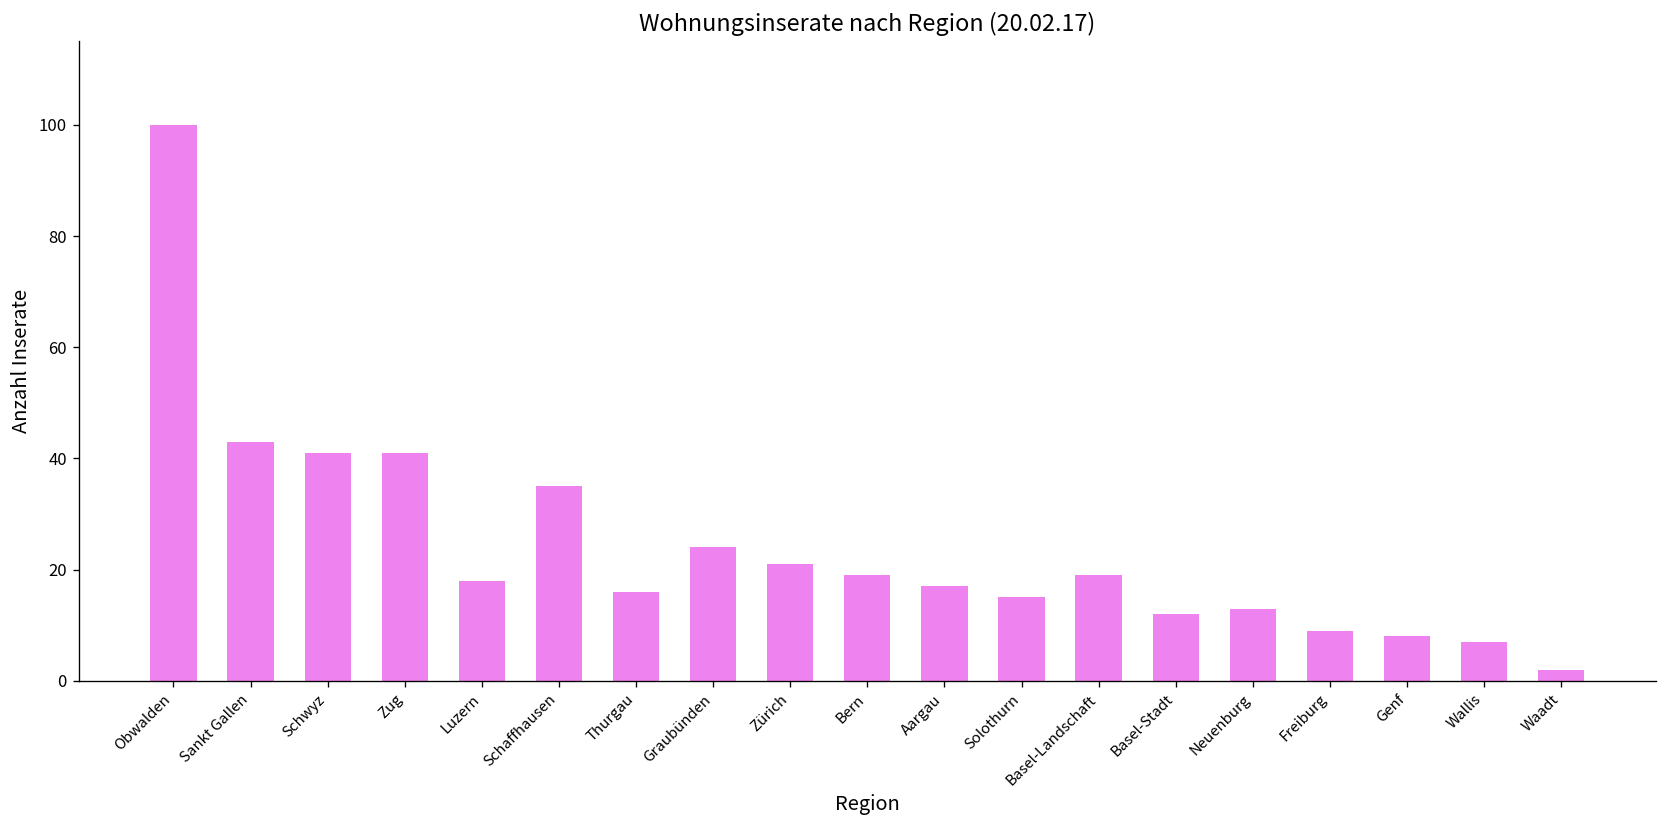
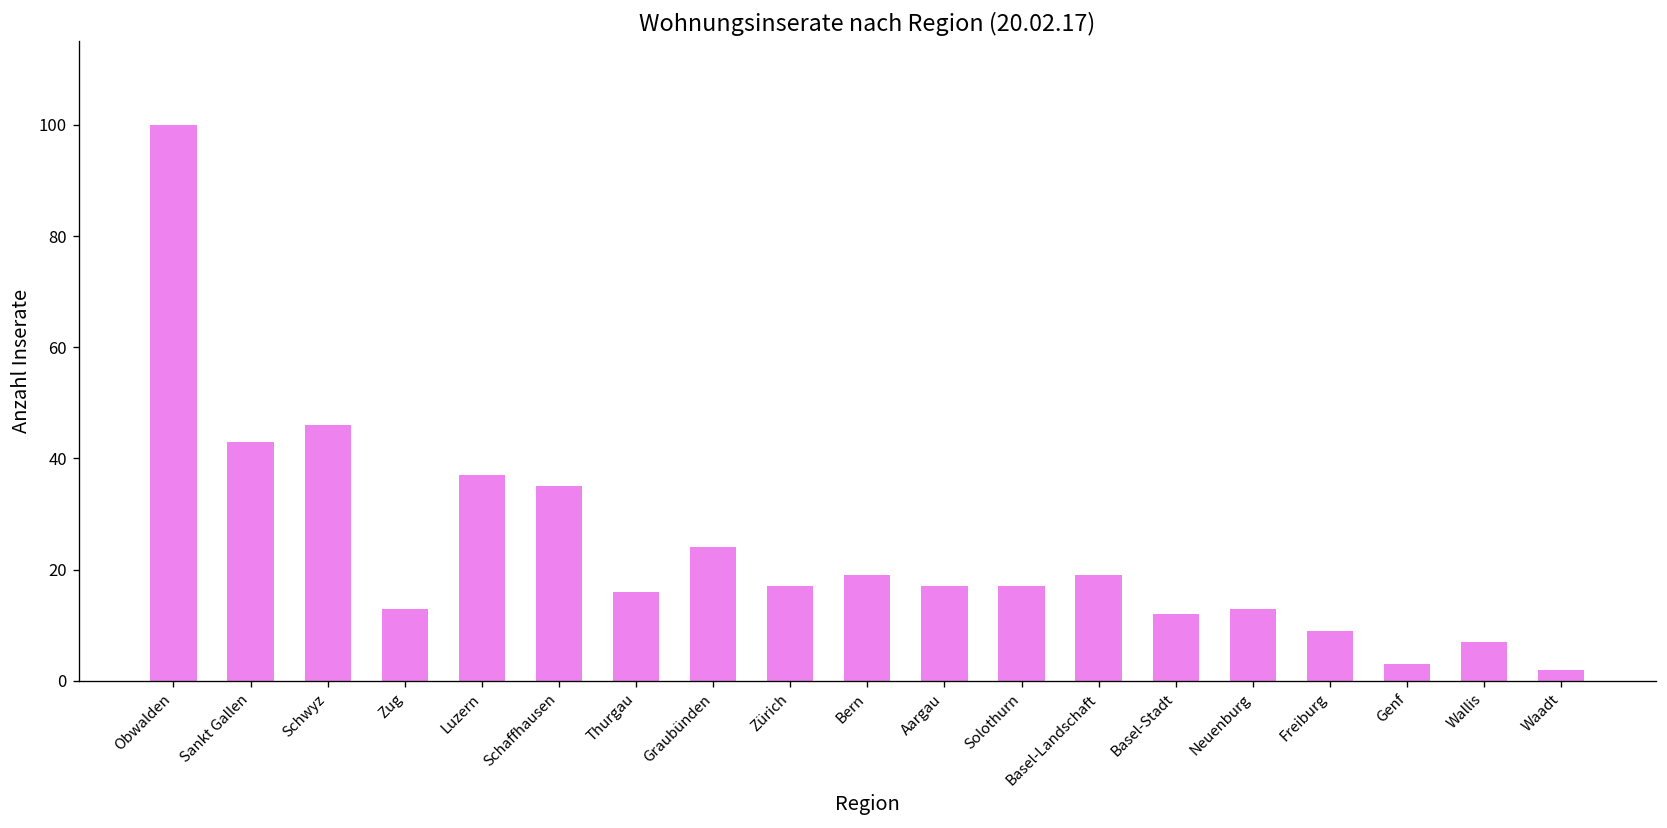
Schwyz: 41 -> 46
Zug: 41 -> 13
Luzern: 18 -> 37
Zürich: 21 -> 17
Solothurn: 15 -> 17
Genf: 8 -> 3
